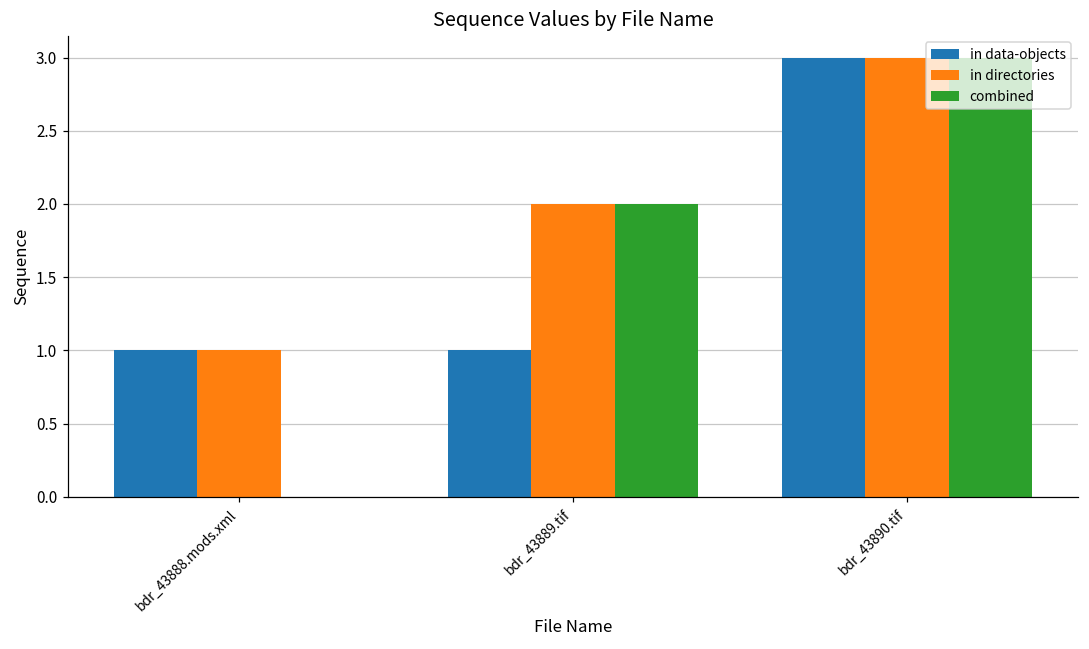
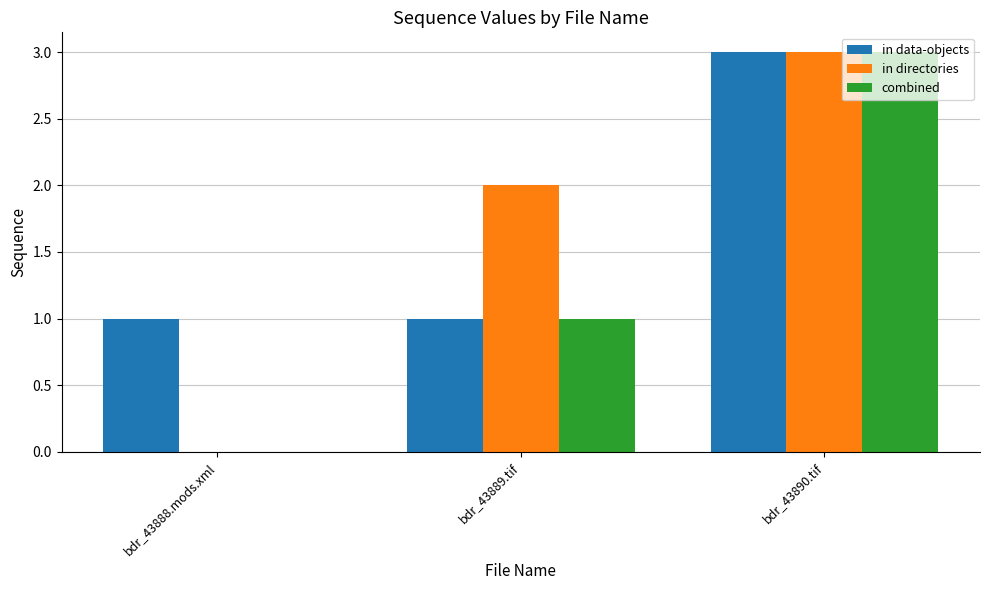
in directories, bdr_43888.mods.xml: 1 -> 0
combined, bdr_43889.tif: 2 -> 1
